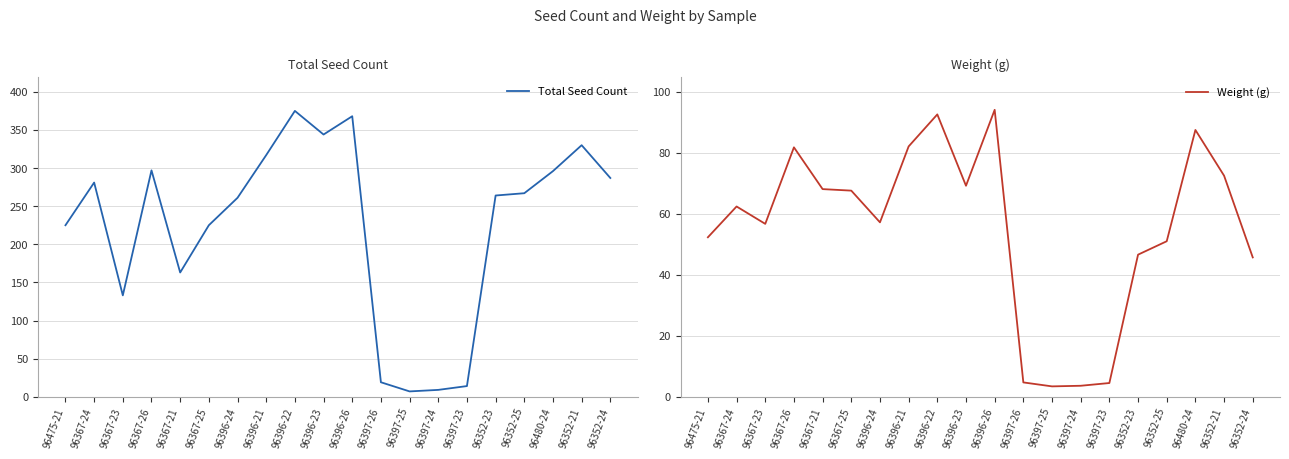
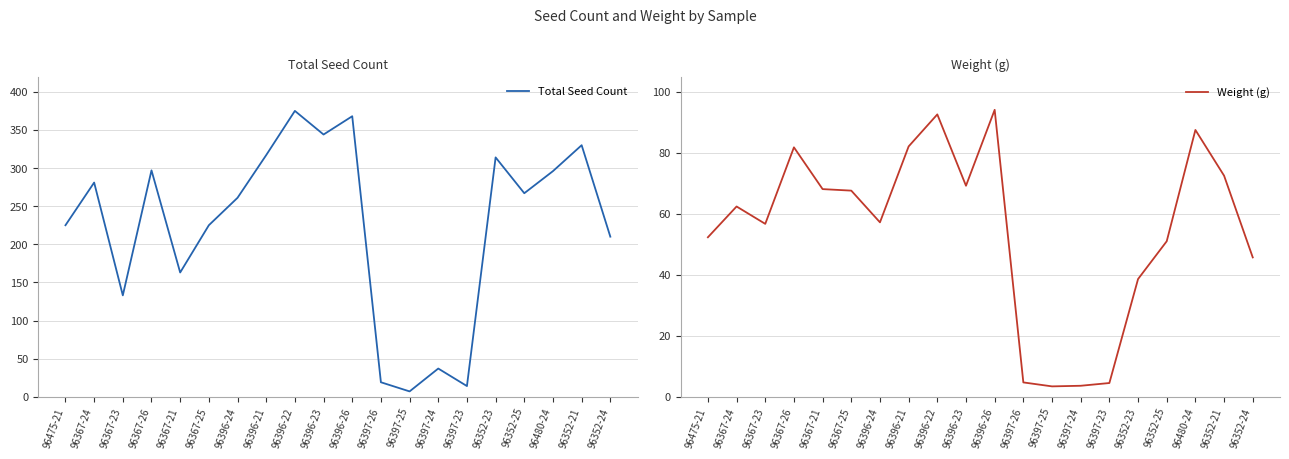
Total Seed Count, 96397-24: 10 -> 40
Total Seed Count, 96352-23: 260 -> 310
Total Seed Count, 96352-24: 290 -> 210
Weight (g), 96352-23: 47 -> 39
